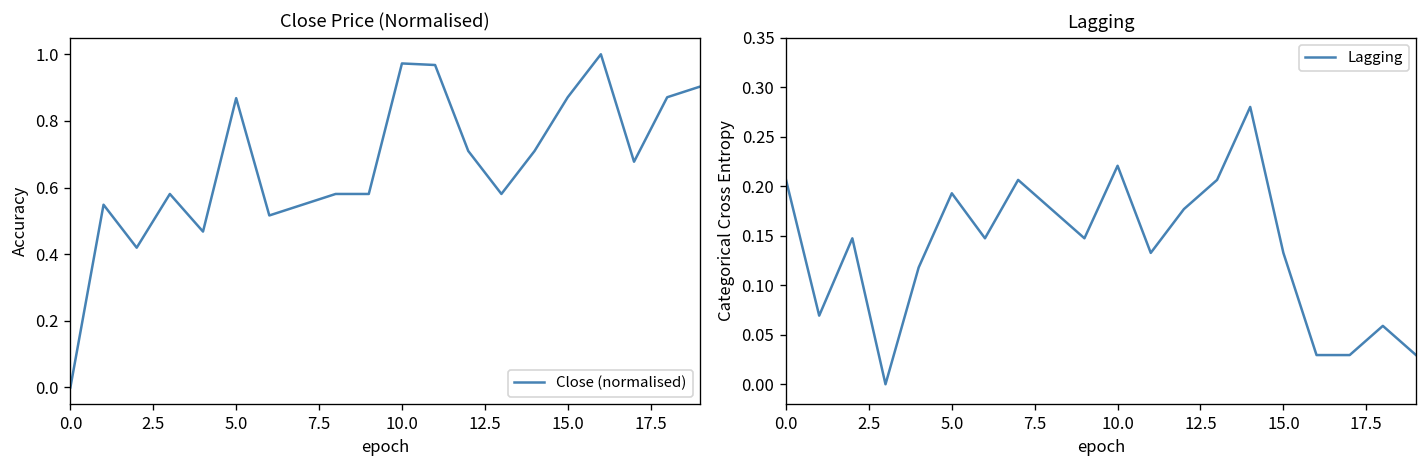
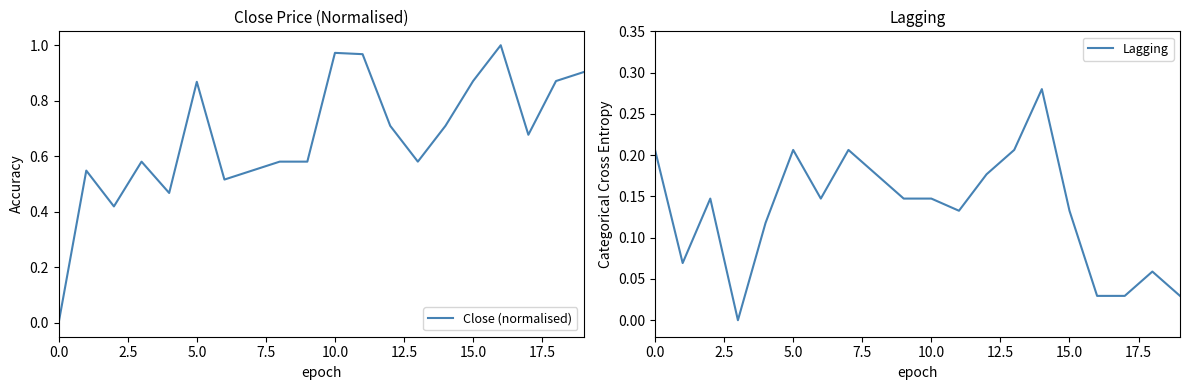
Lagging, 5.0: 0.19 -> 0.21
Lagging, 10.0: 0.22 -> 0.15
